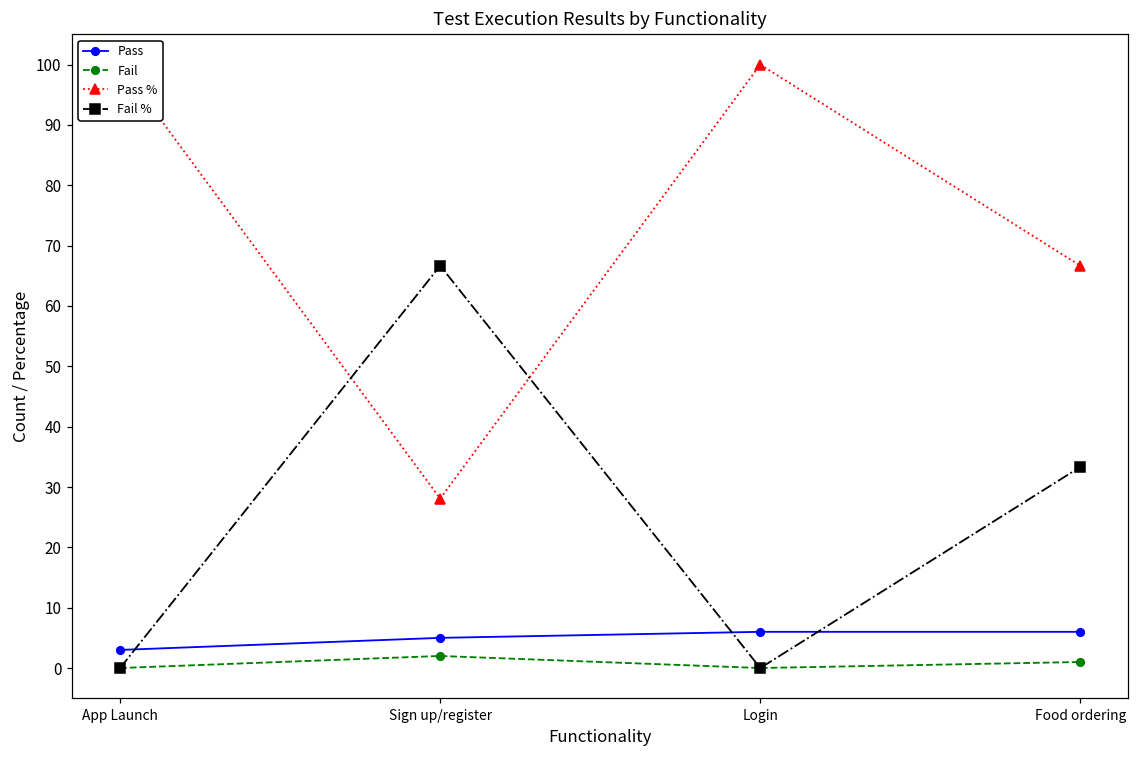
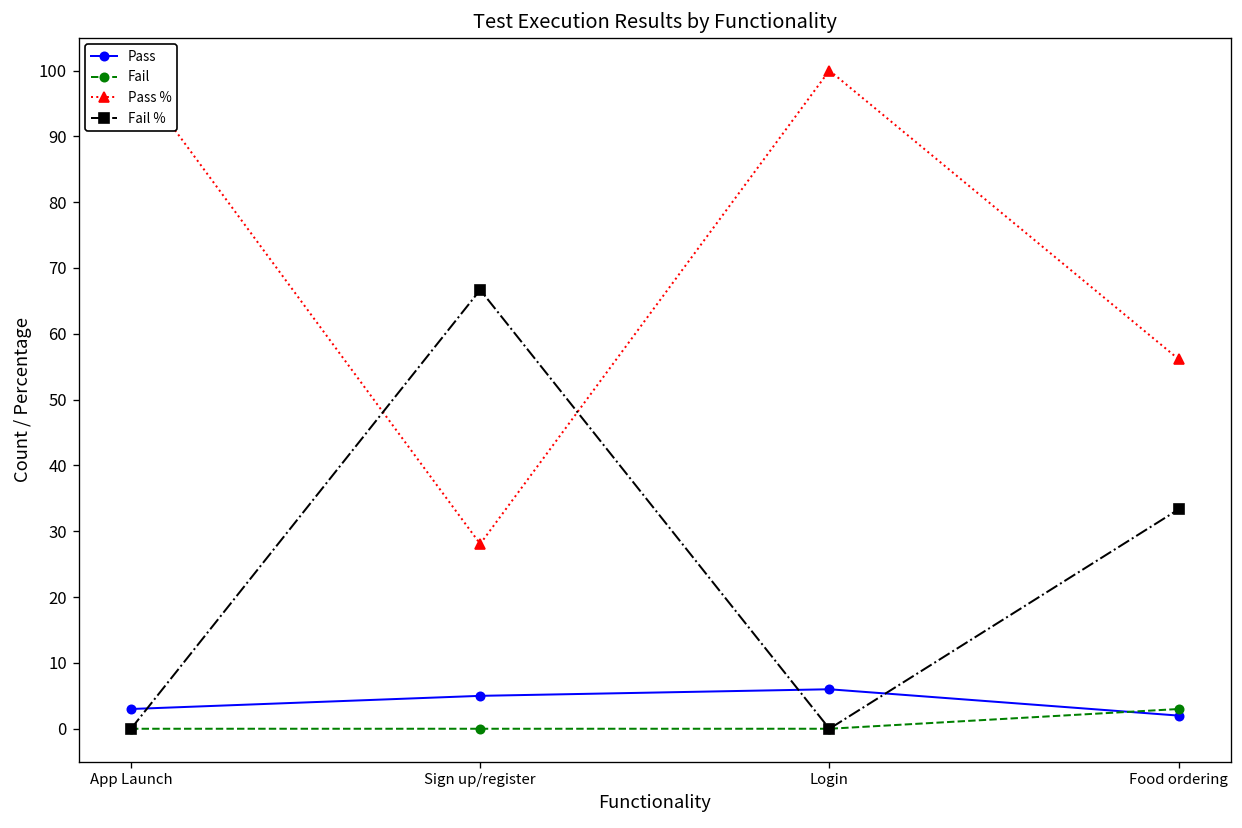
Fail, Sign up/register: 2 -> 0
Pass, Food ordering: 6 -> 2
Fail, Food ordering: 1 -> 3
Pass %, Food ordering: 67 -> 56
